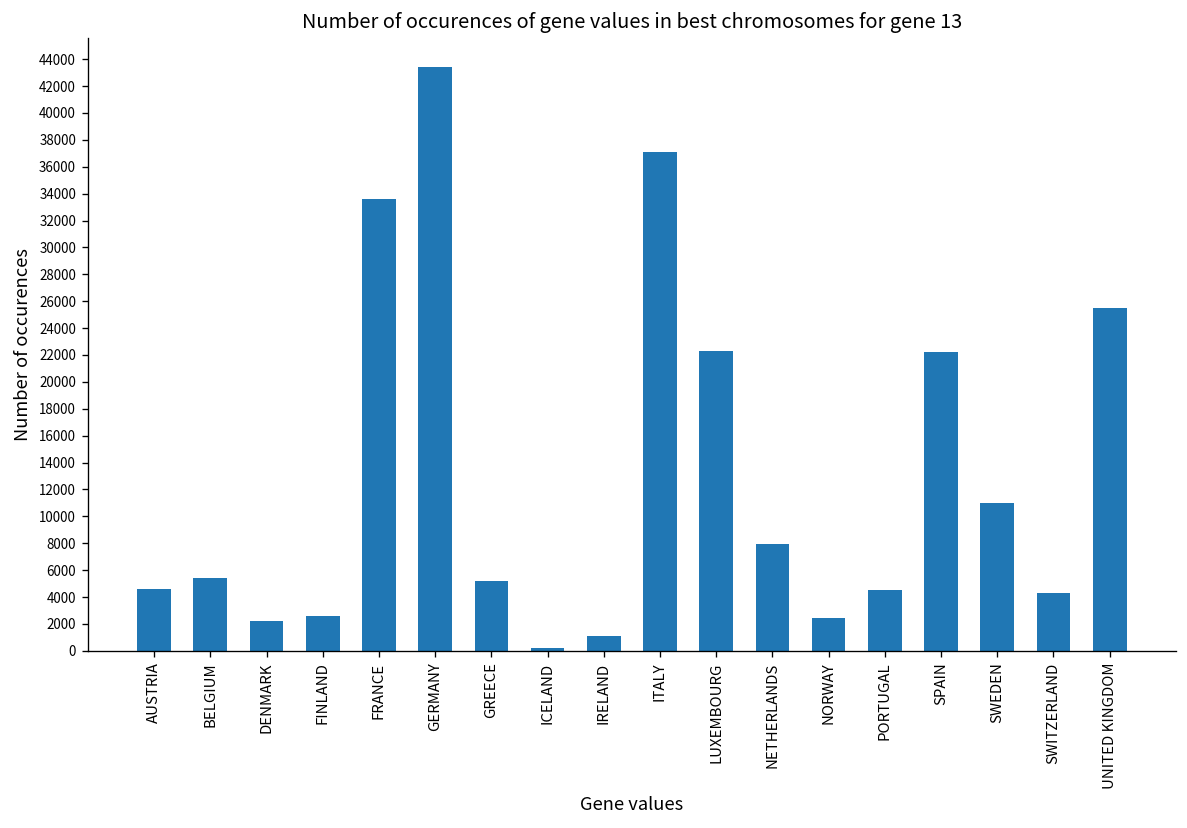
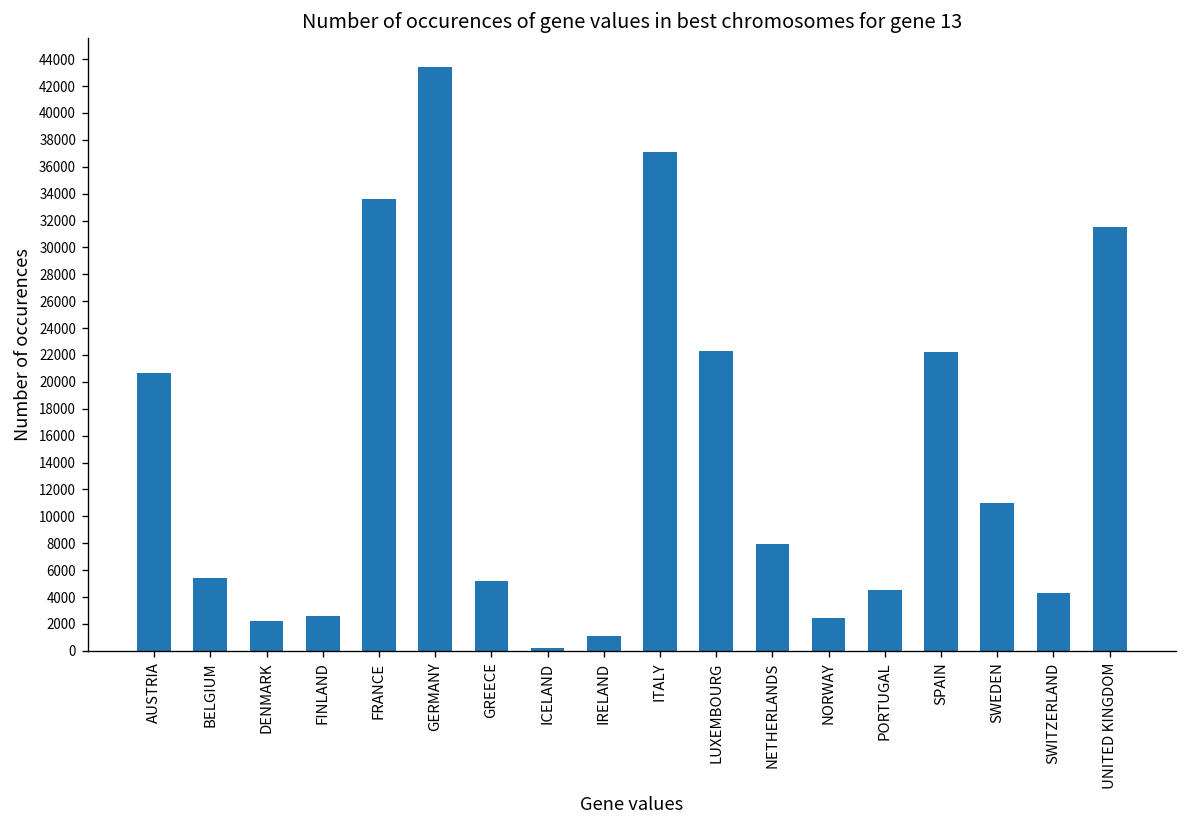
AUSTRIA: 4600 -> 20700
UNITED KINGDOM: 25500 -> 31500
